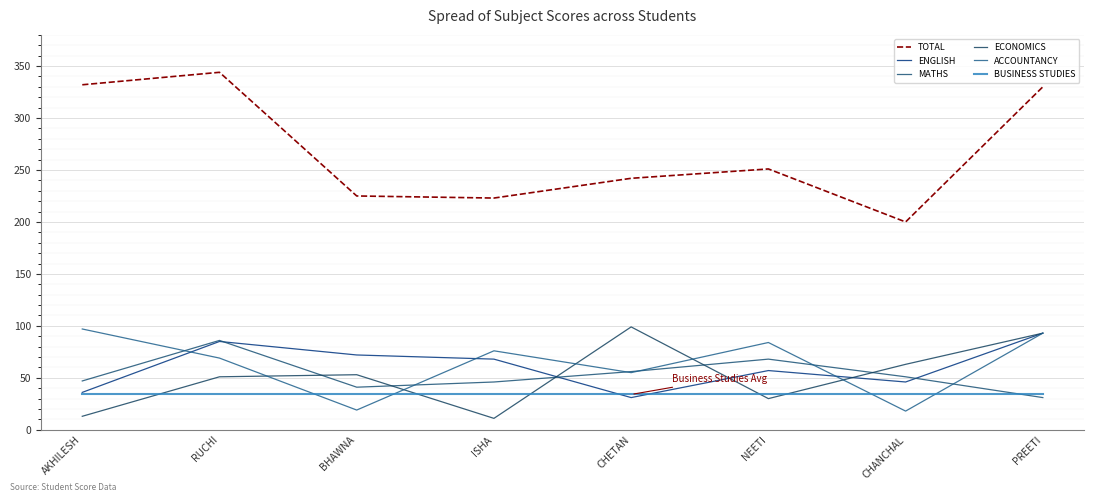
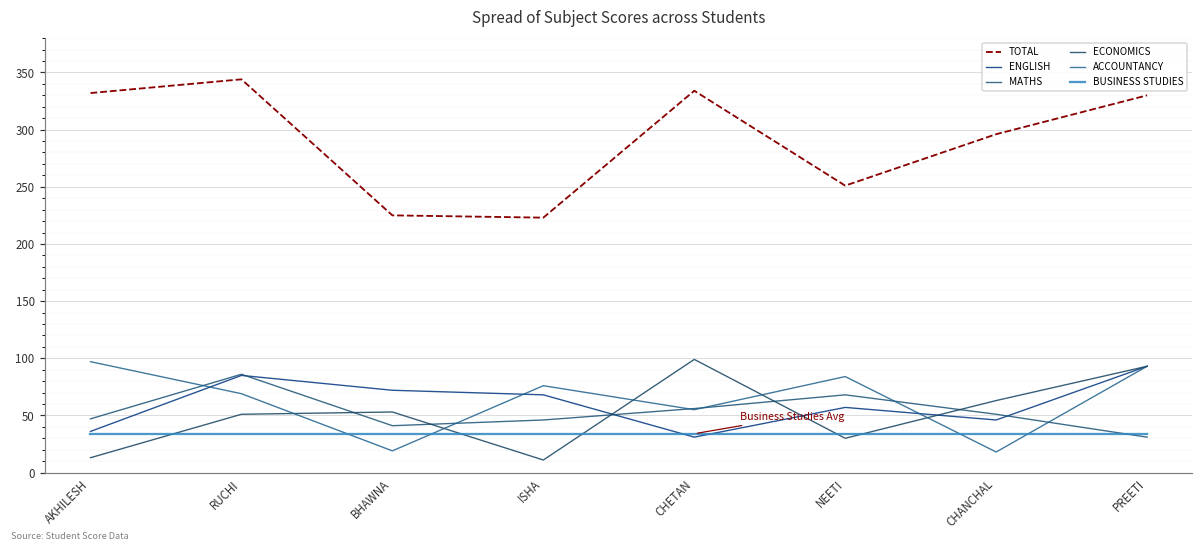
TOTAL, CHETAN: 242 -> 334
TOTAL, CHANCHAL: 200 -> 296
